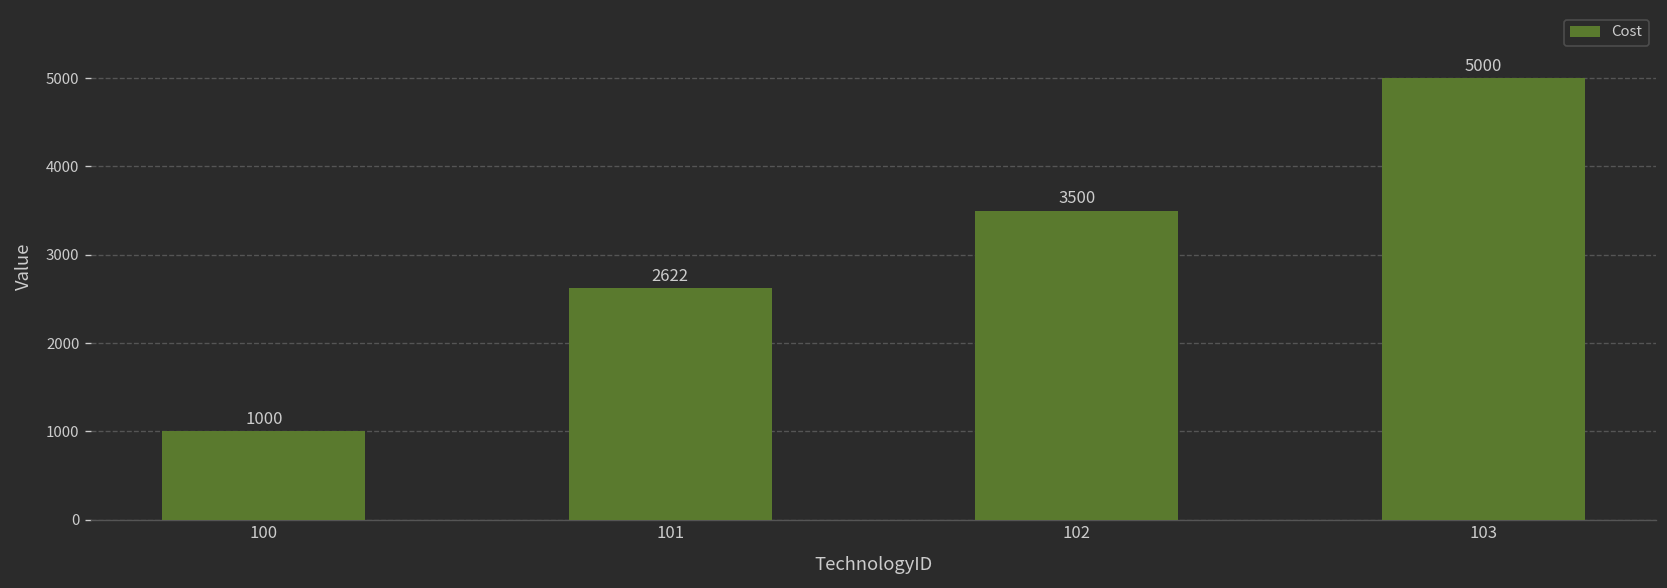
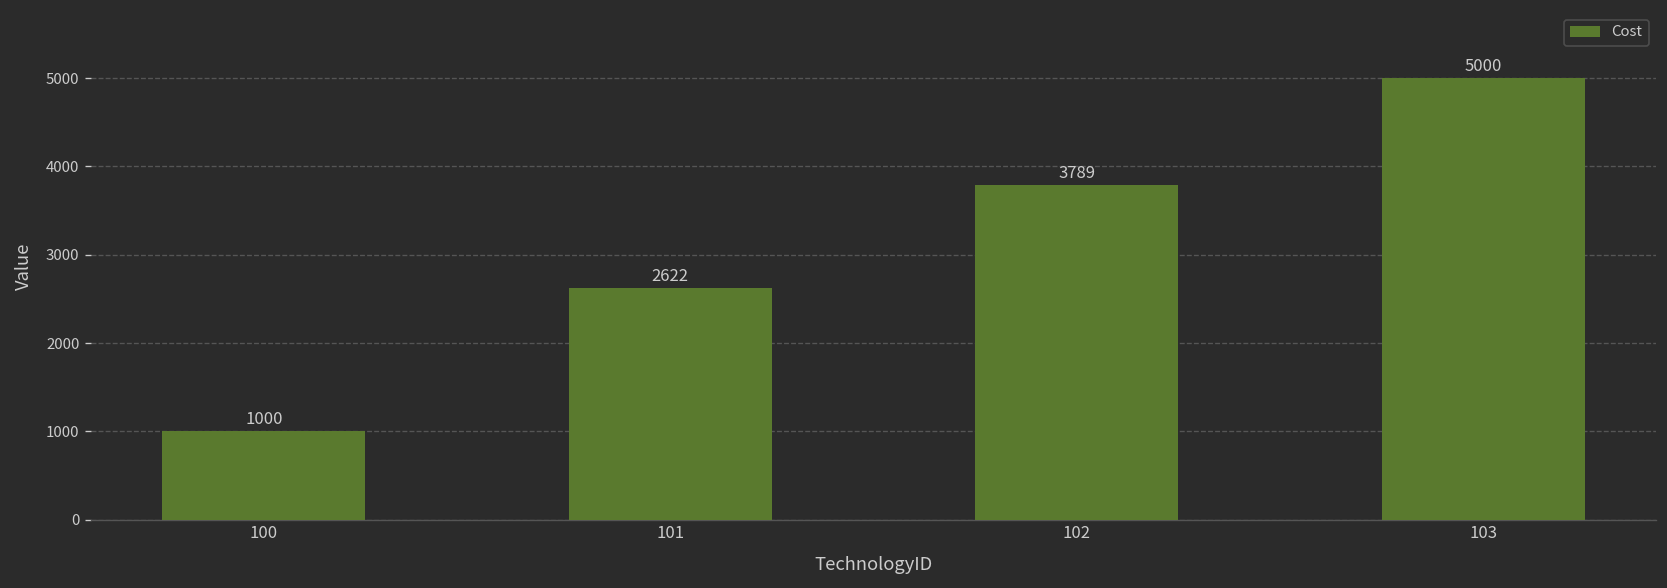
102: 3500 -> 3789
